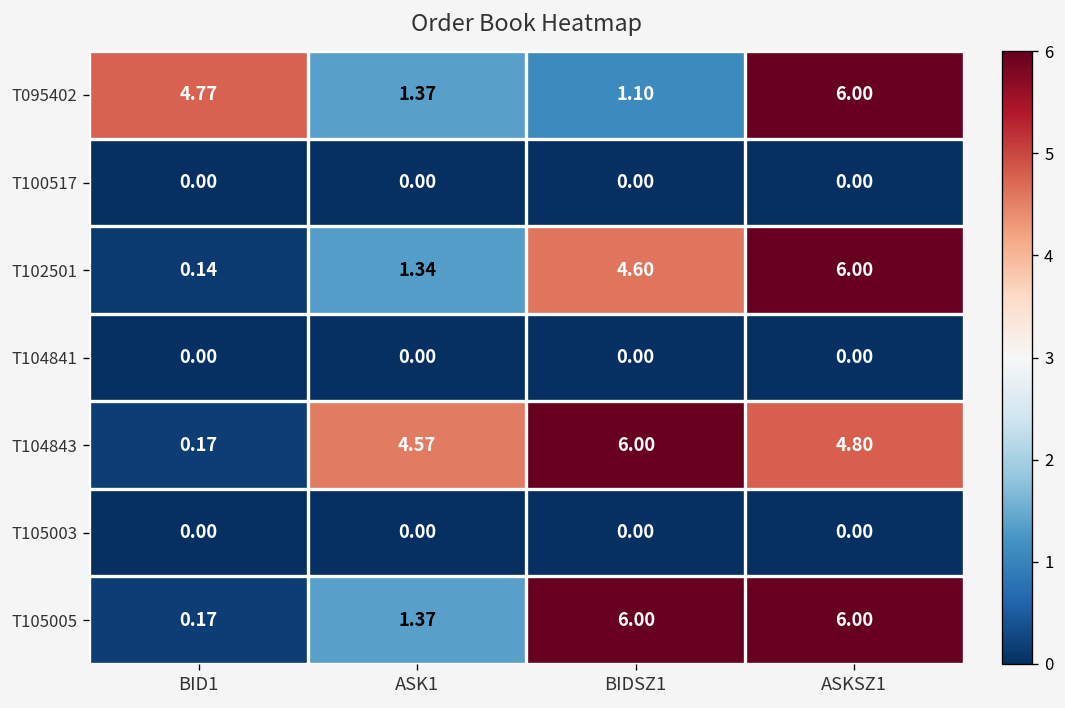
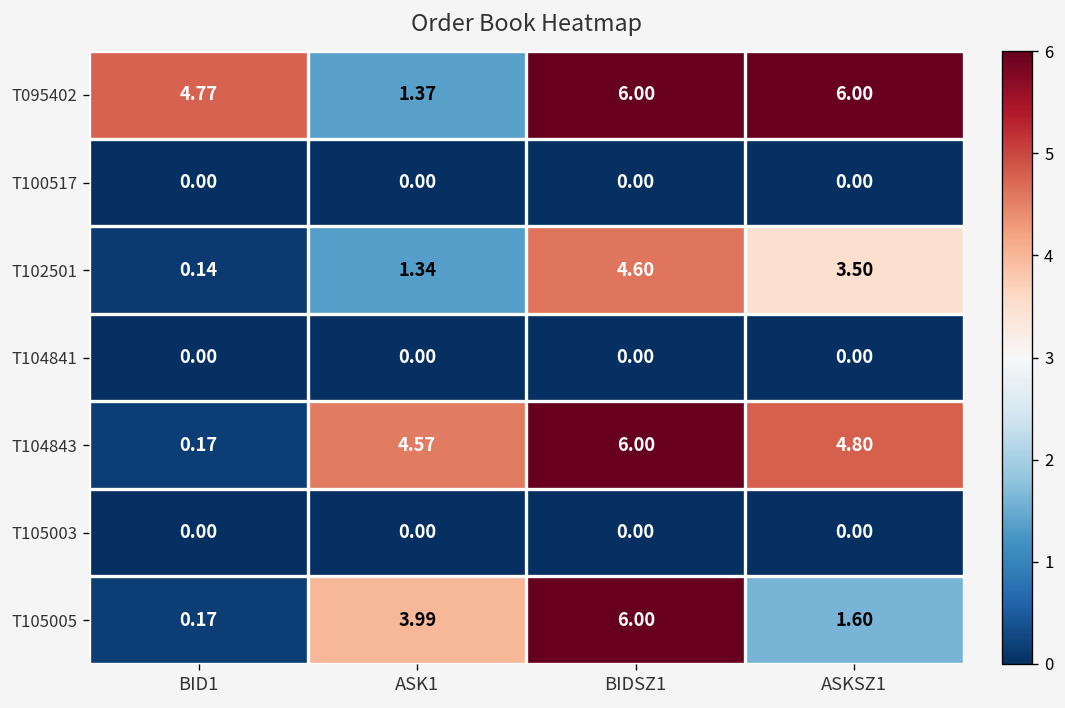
T095402, BIDSZ1: 1.10 -> 6.00
T102501, ASKSZ1: 6.00 -> 3.50
T105005, ASK1: 1.37 -> 3.99
T105005, ASKSZ1: 6.00 -> 1.60
